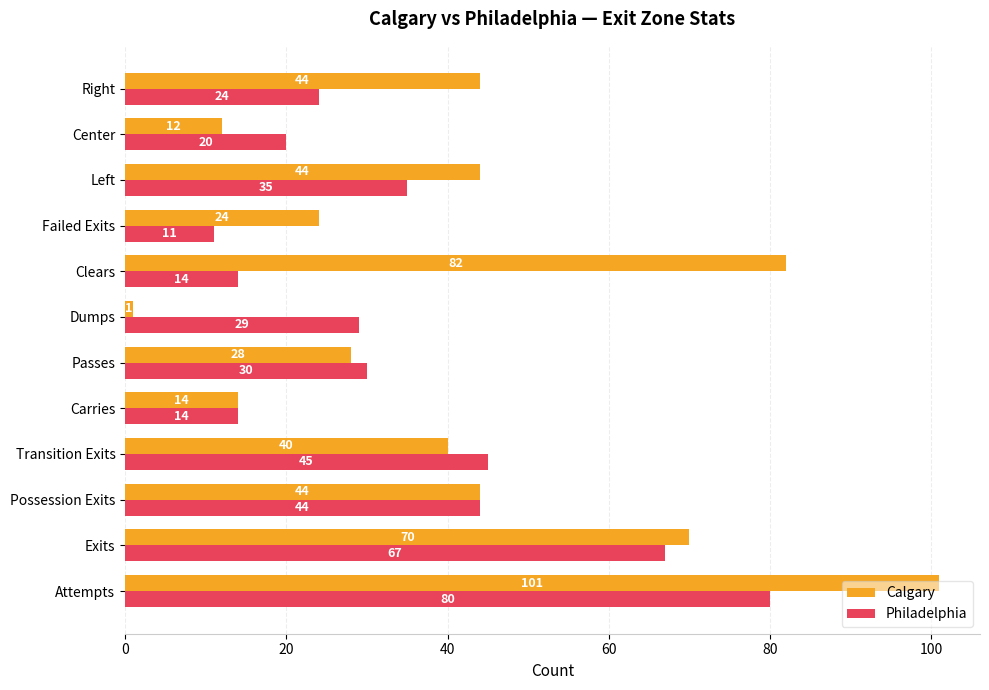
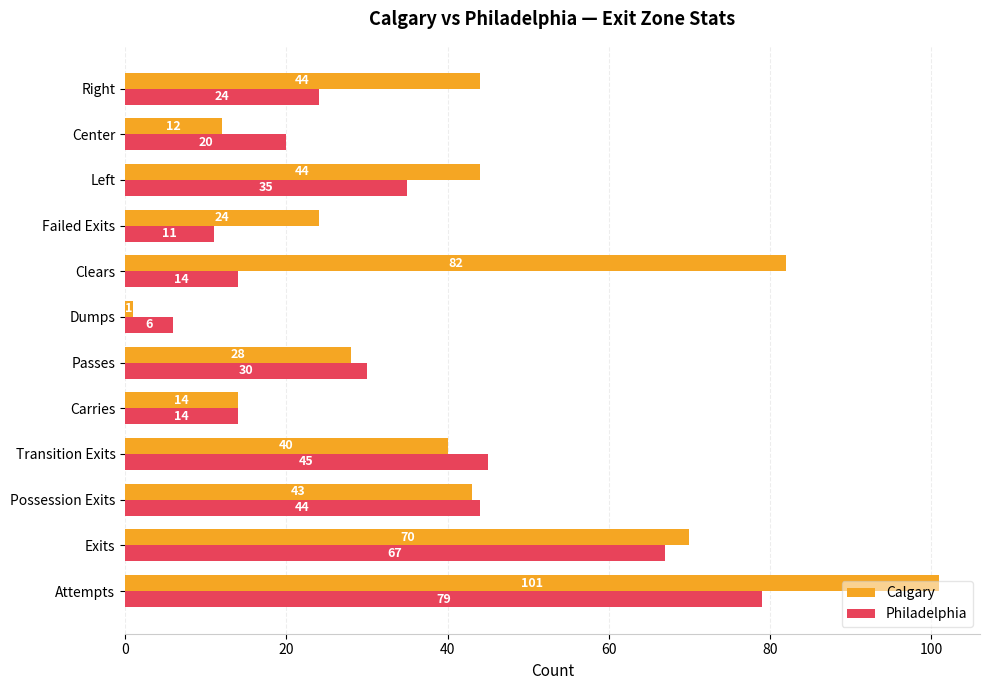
Philadelphia, Dumps: 29 -> 6
Calgary, Possession Exits: 44 -> 43
Philadelphia, Attempts: 80 -> 79
